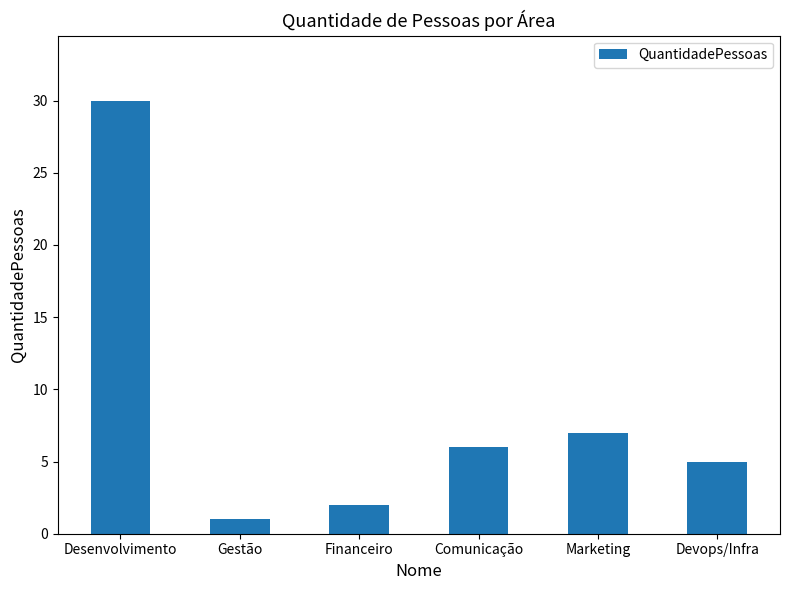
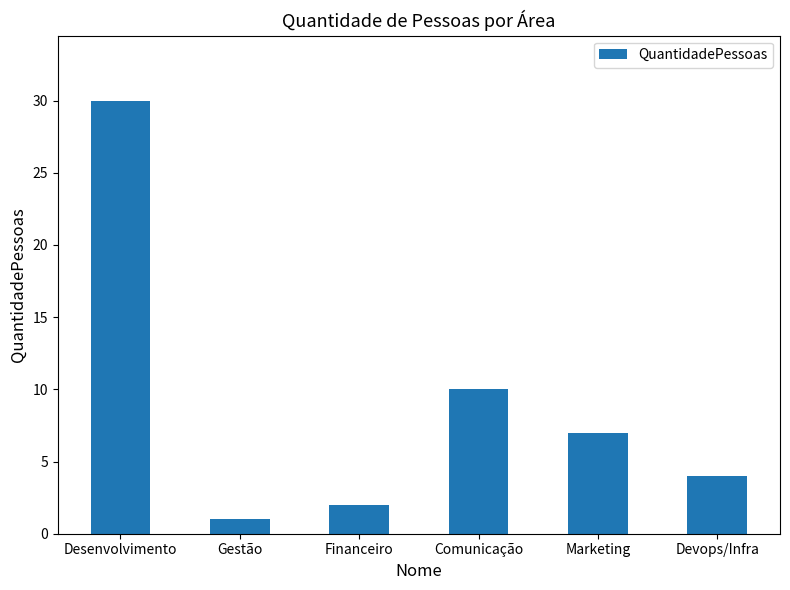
Comunicação: 6 -> 10
Devops/Infra: 5 -> 4
